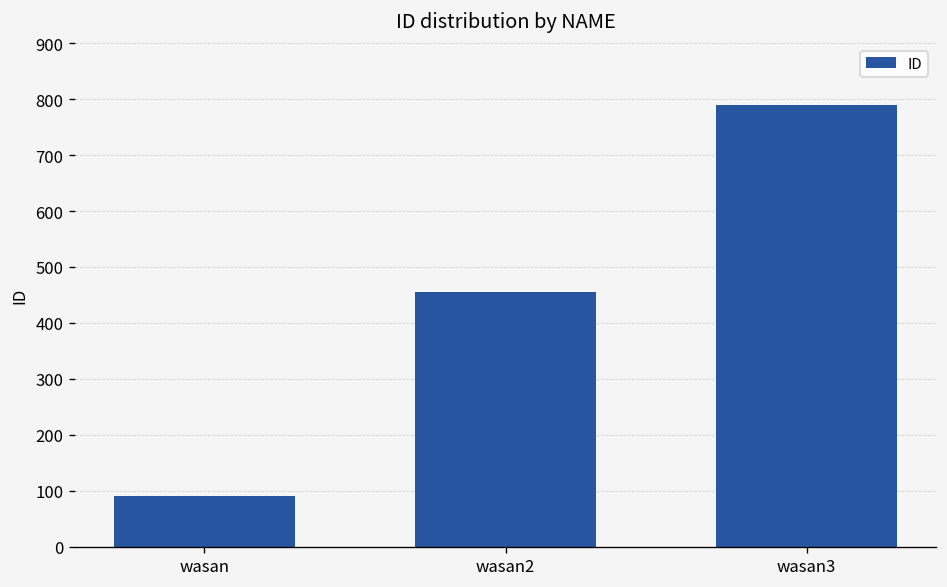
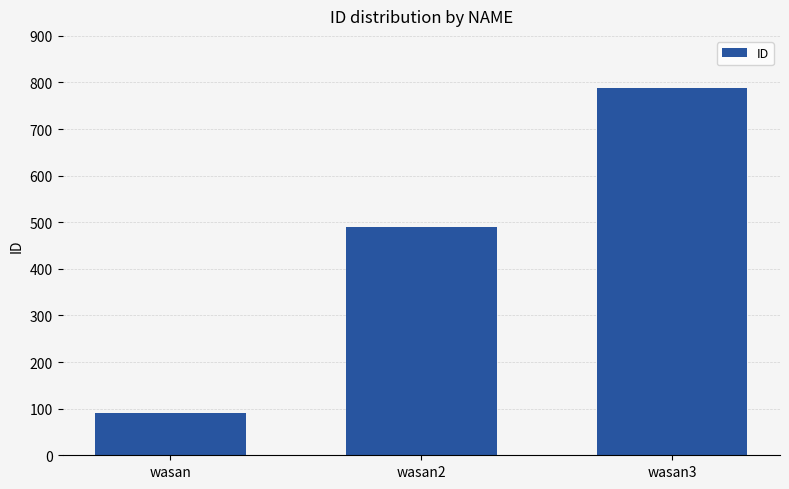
wasan2: 460 -> 490
